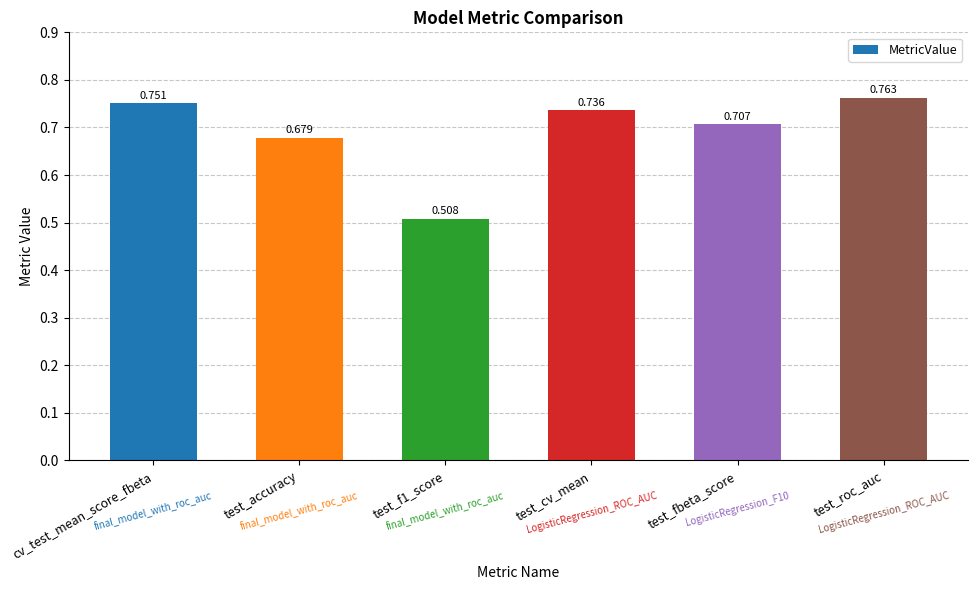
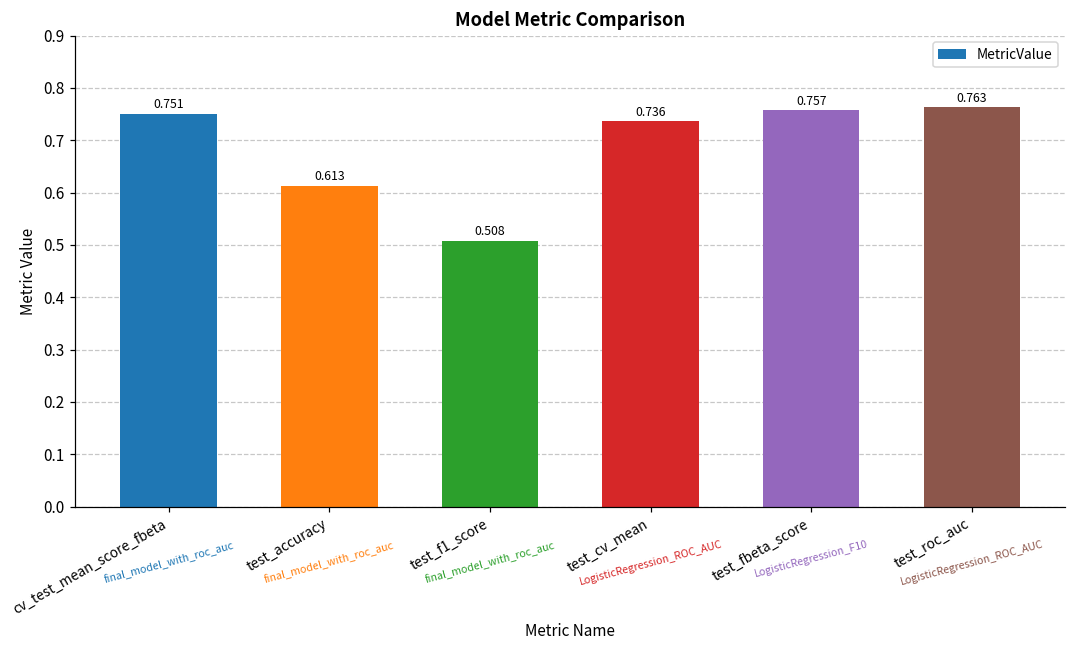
test_accuracy: 0.679 -> 0.613
test_fbeta_score: 0.707 -> 0.757
